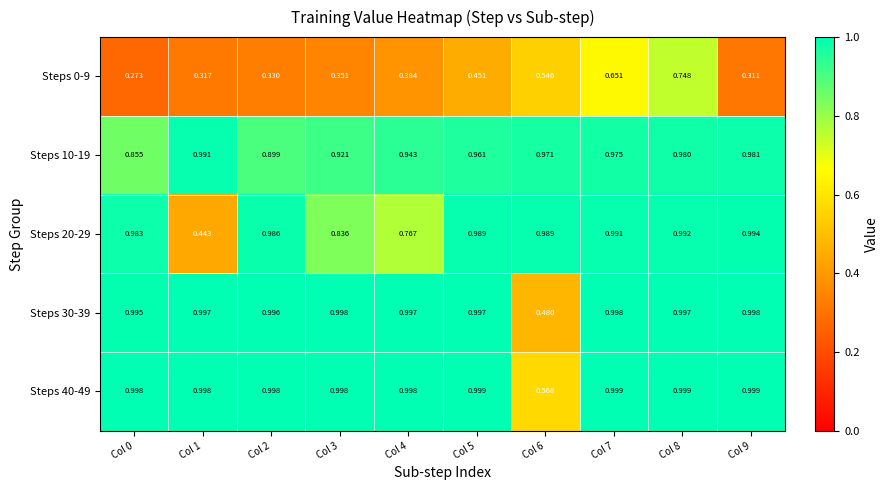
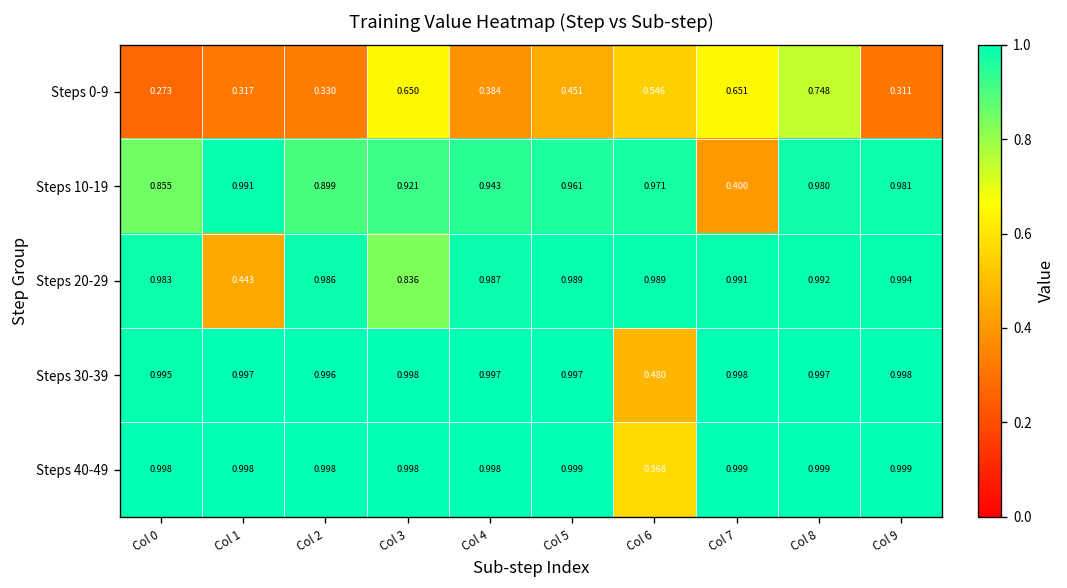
Steps 0-9, Col 3: 0.351 -> 0.650
Steps 10-19, Col 7: 0.975 -> 0.400
Steps 20-29, Col 4: 0.767 -> 0.987
